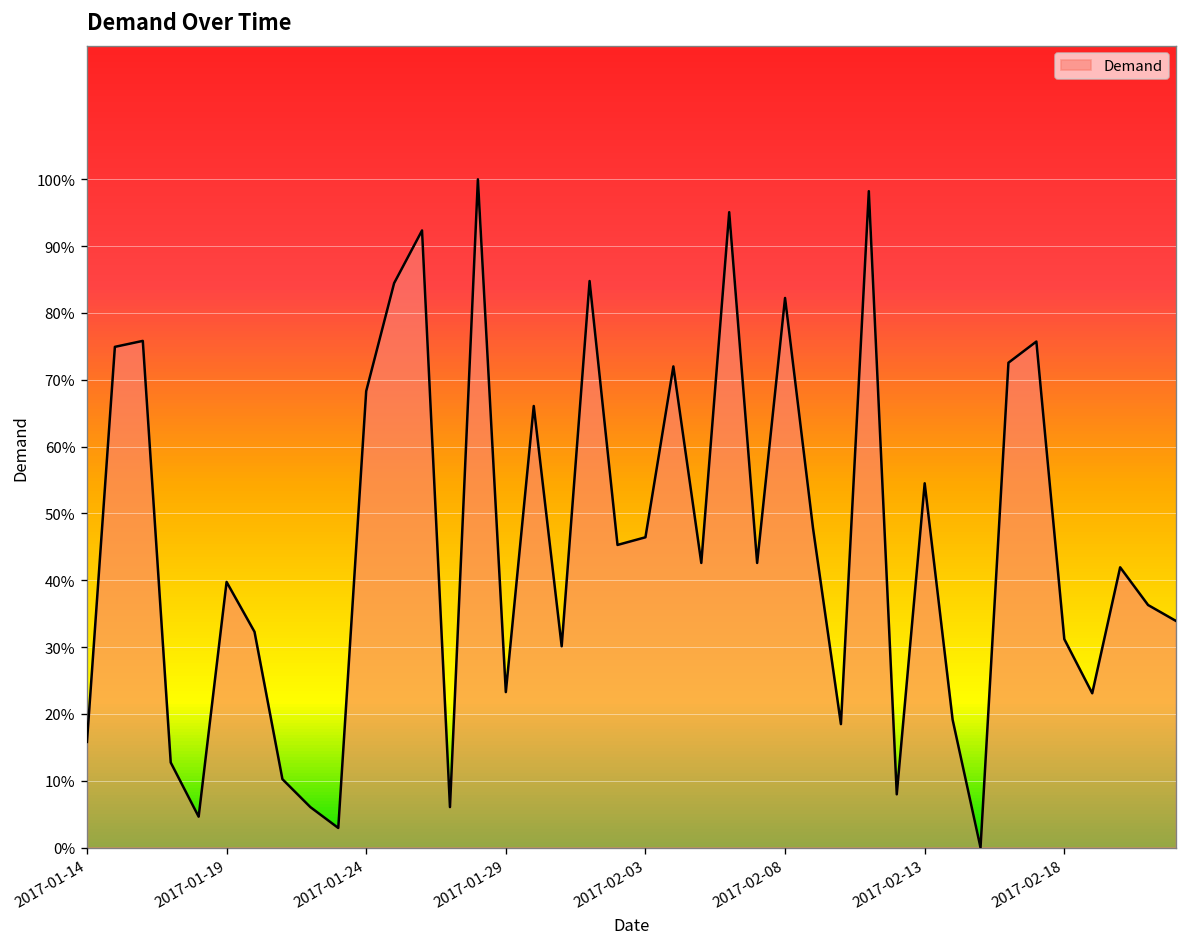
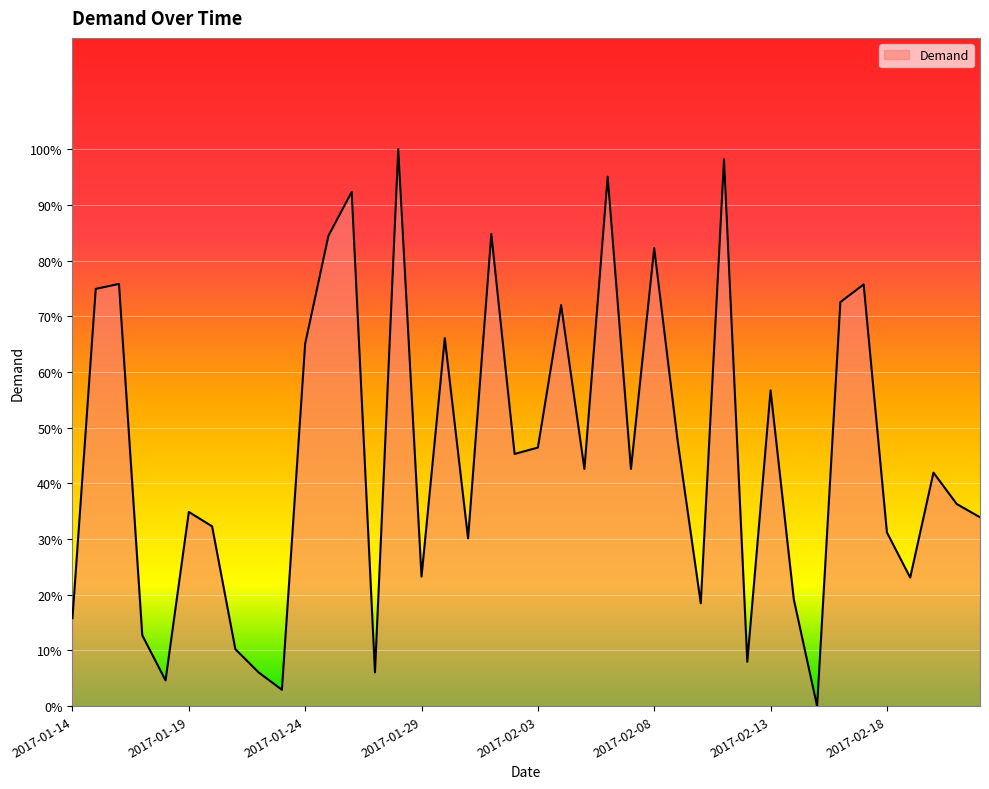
2017-01-19: 40% -> 35%
2017-01-24: 68% -> 65%
2017-02-13: 55% -> 57%
